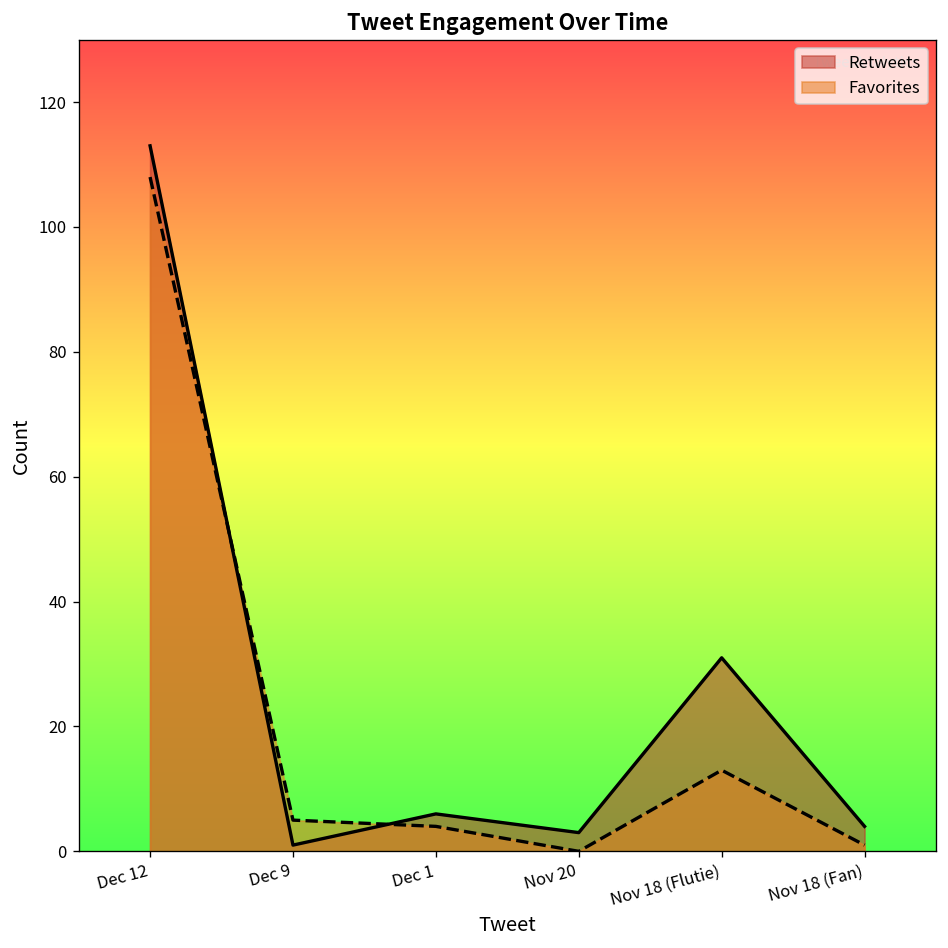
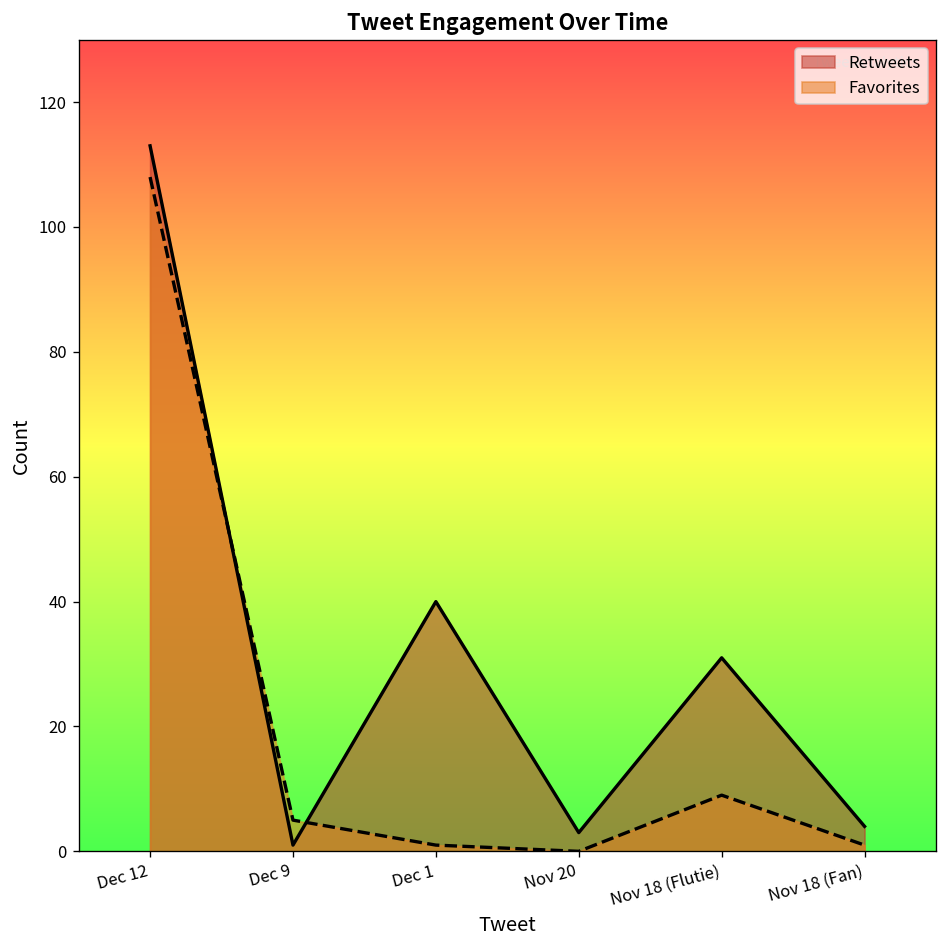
Retweets, Dec 1: 6 -> 40
Favorites, Dec 1: 4 -> 1
Favorites, Nov 18 (Flutie): 13 -> 9
